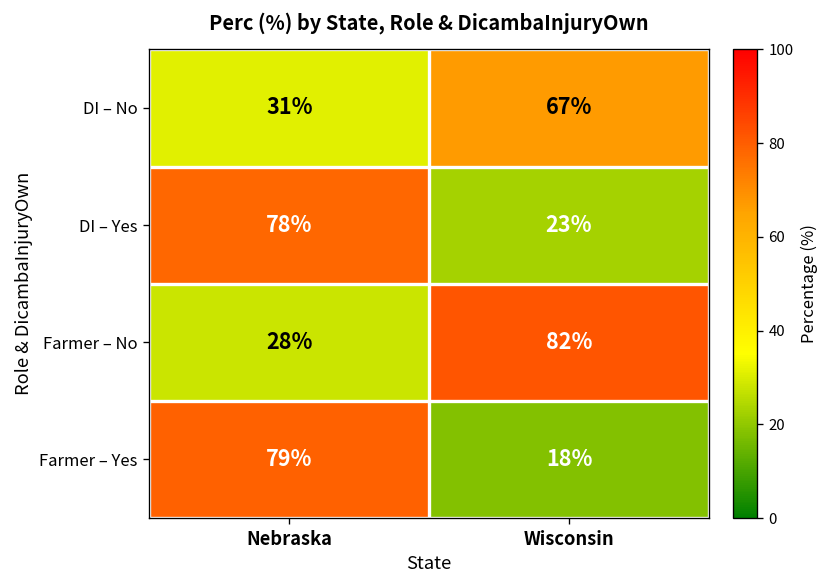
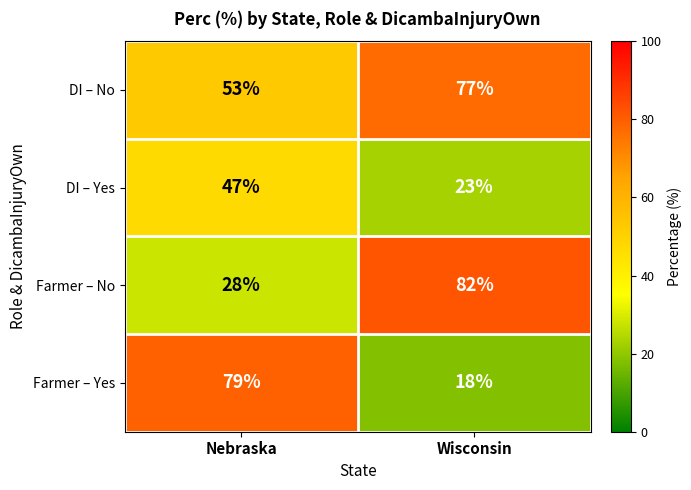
DI – No, Nebraska: 31% -> 53%
DI – No, Wisconsin: 67% -> 77%
DI – Yes, Nebraska: 78% -> 47%
